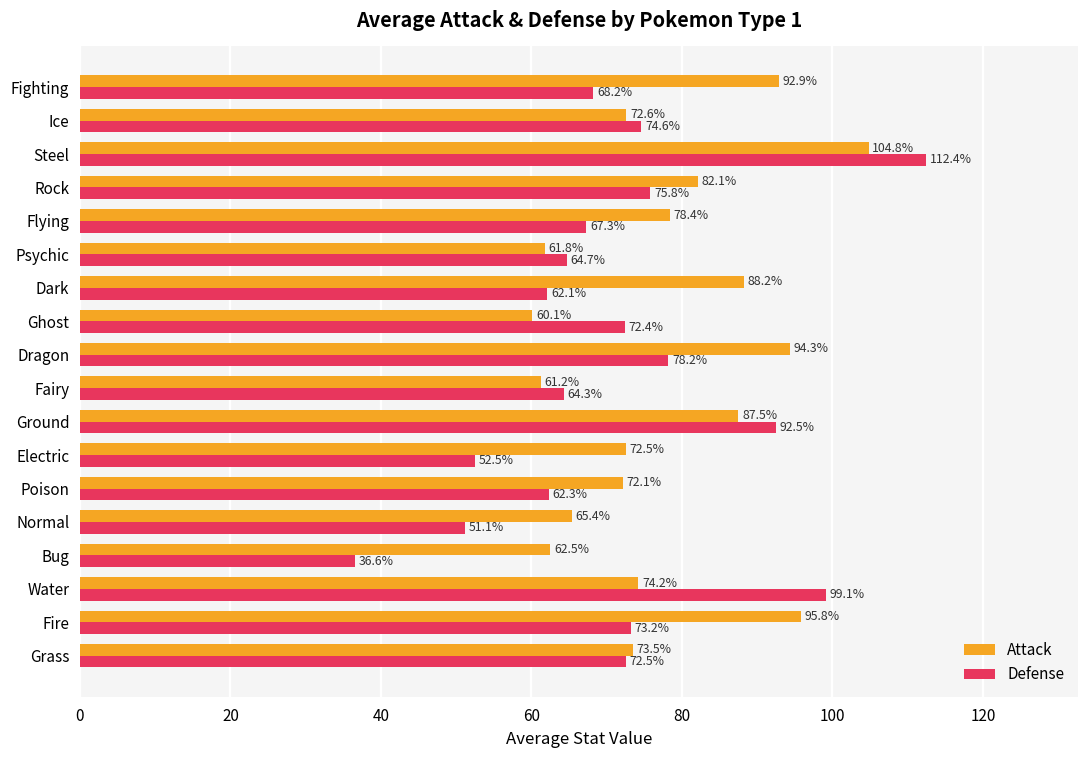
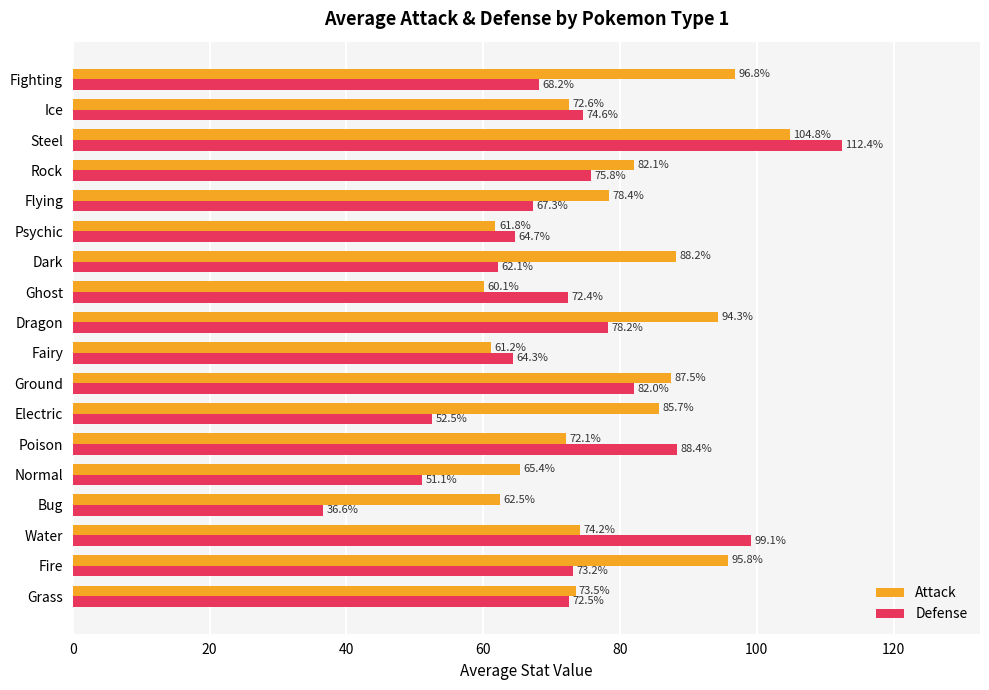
Attack, Fighting: 92.9% -> 96.8%
Defense, Ground: 92.5% -> 82.0%
Attack, Electric: 72.5% -> 85.7%
Defense, Poison: 62.3% -> 88.4%
